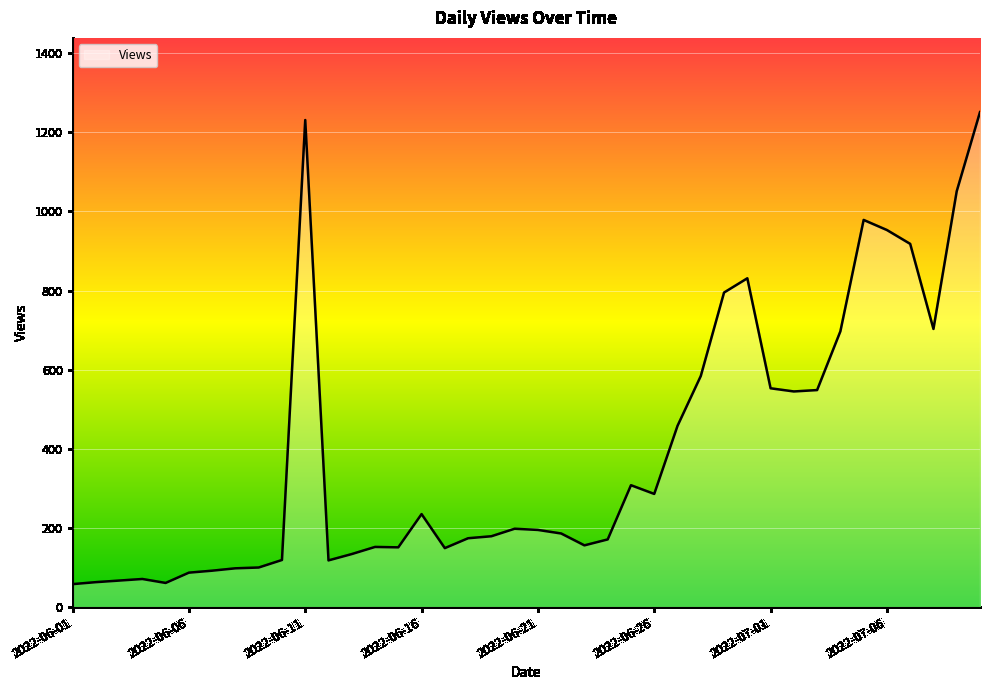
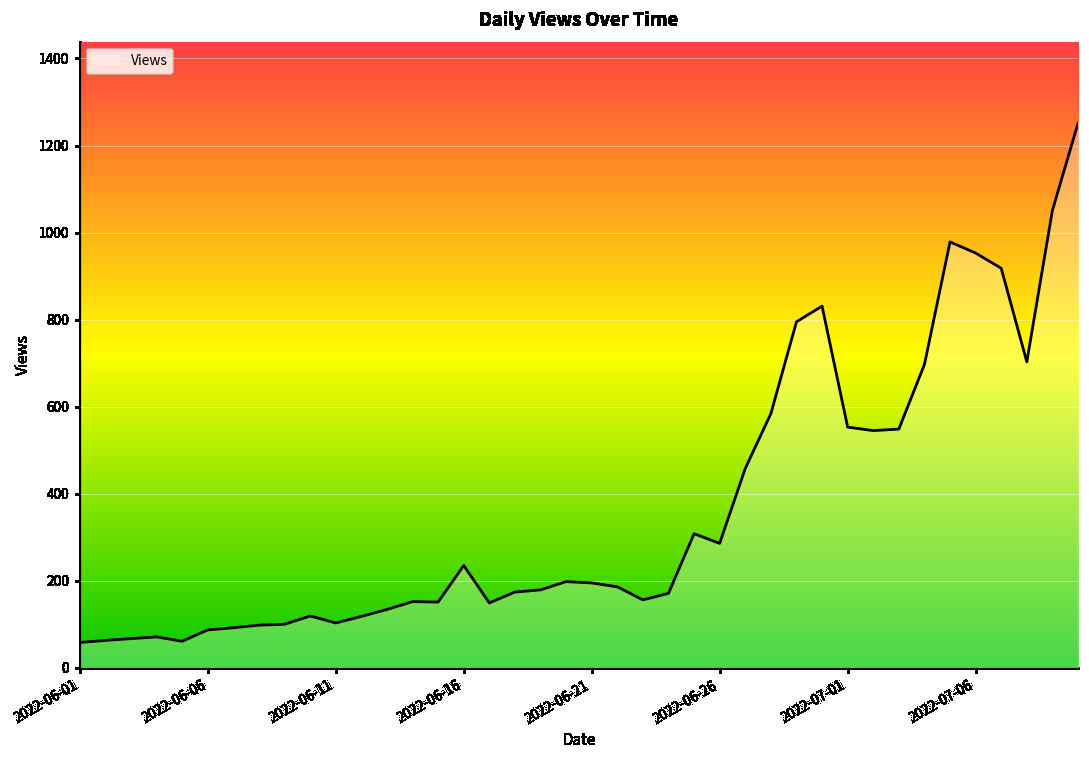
2022-06-11: 1230 -> 100
